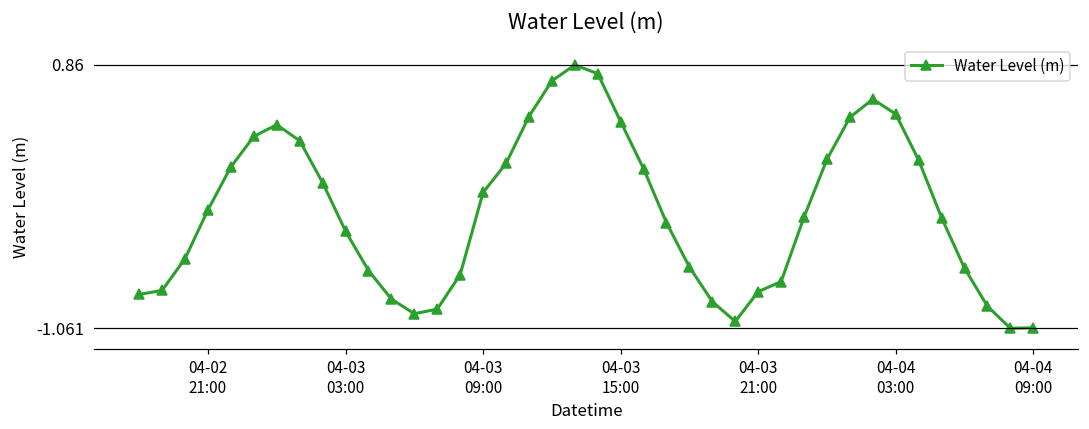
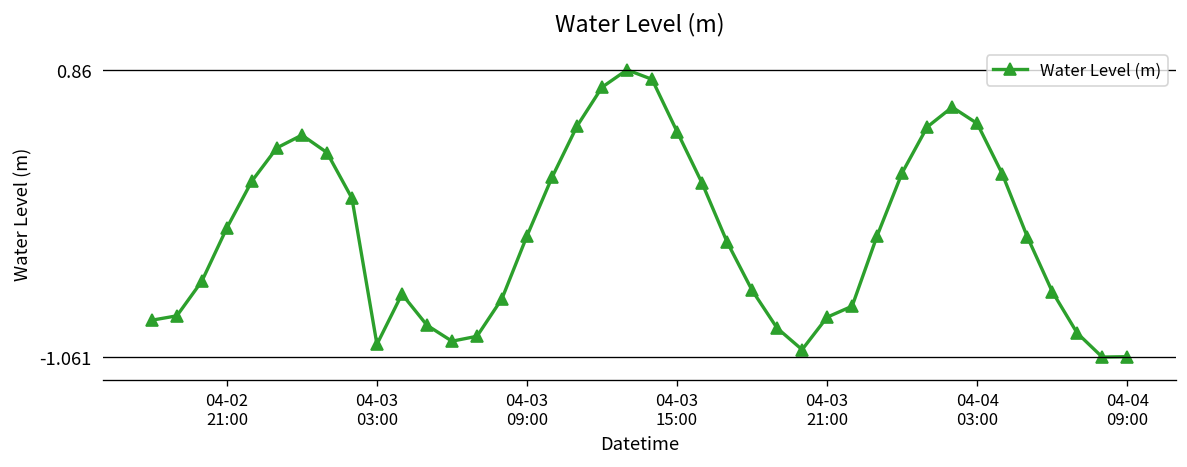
04-03 03:00: -0.35 -> -0.98
04-03 09:00: -0.07 -> -0.25
